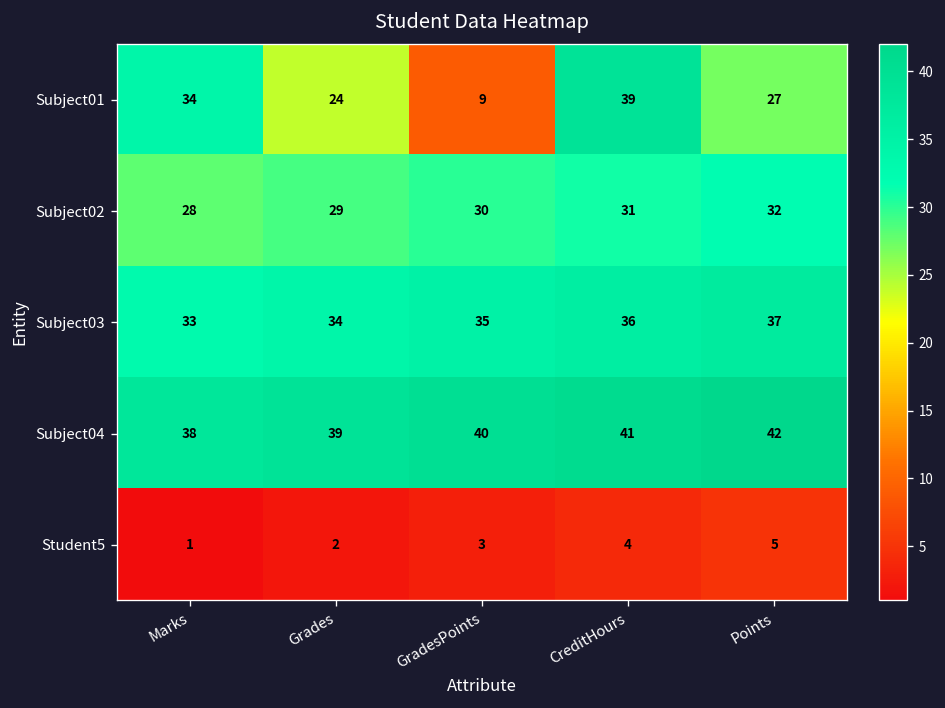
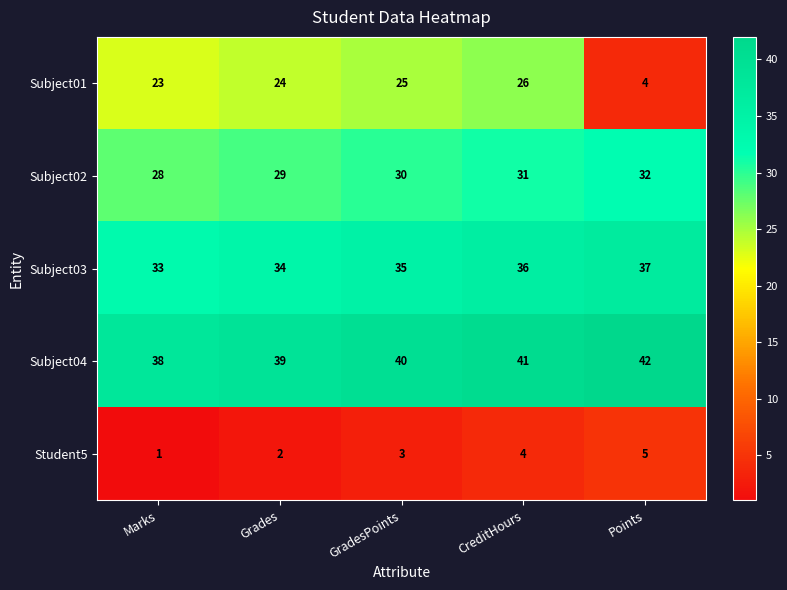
Subject01, Marks: 34 -> 23
Subject01, GradesPoints: 9 -> 25
Subject01, CreditHours: 39 -> 26
Subject01, Points: 27 -> 4
